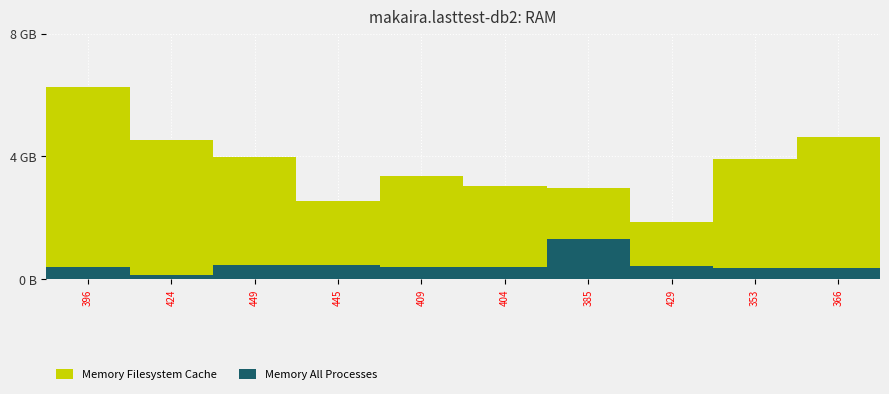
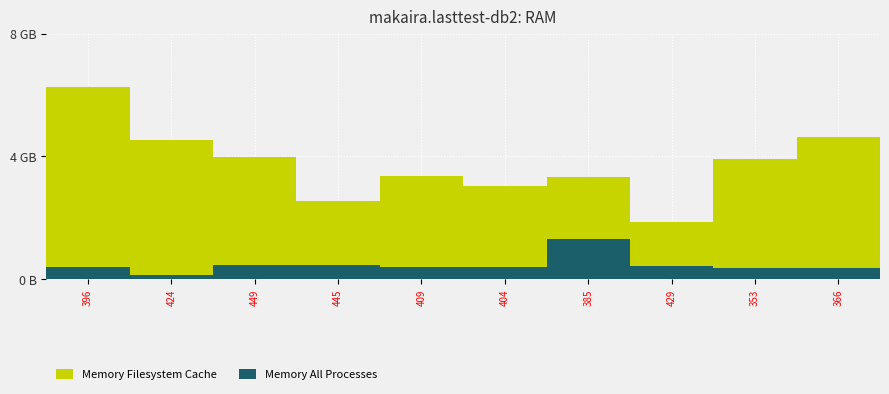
Memory Filesystem Cache, 385: 3.0 GB -> 3.3 GB
